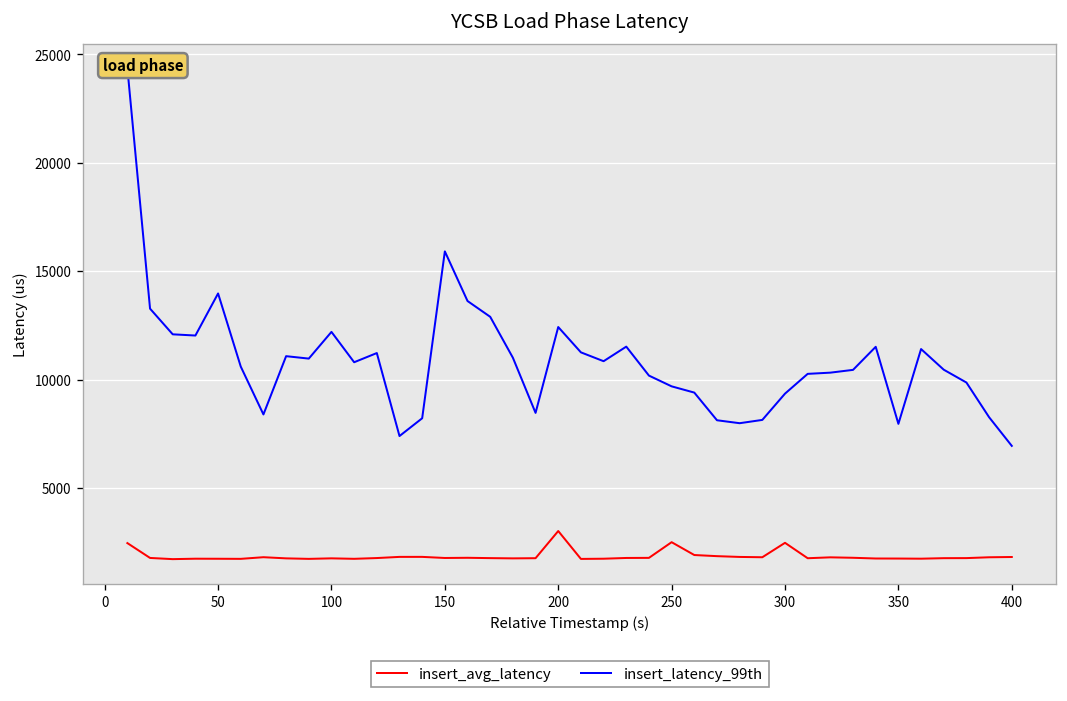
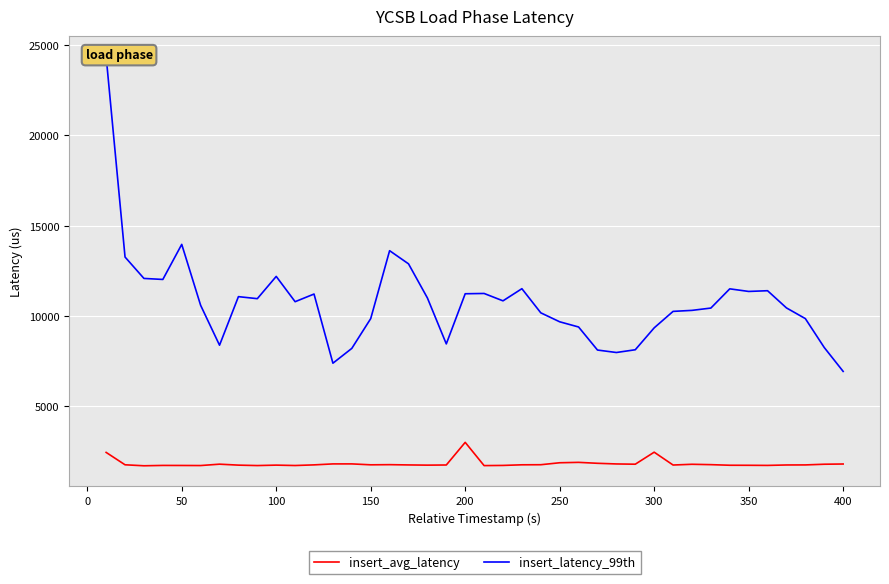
insert_latency_99th, 150: 15900 -> 9900
insert_latency_99th, 200: 12400 -> 11200
insert_avg_latency, 250: 2500 -> 1900
insert_latency_99th, 350: 8000 -> 11400
